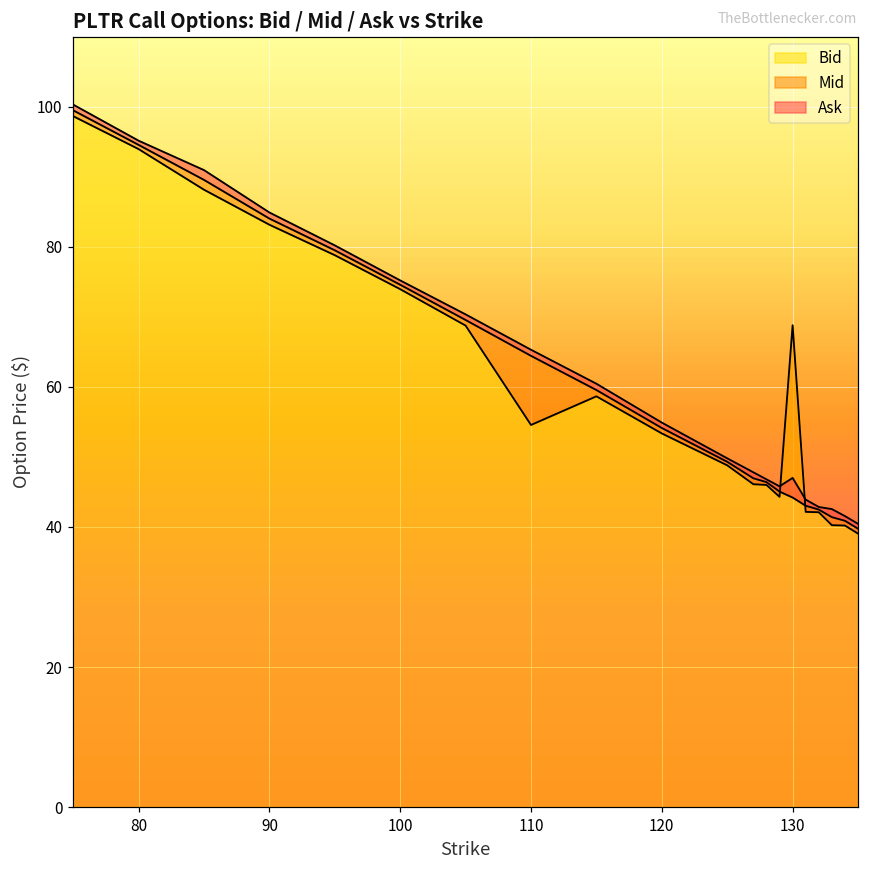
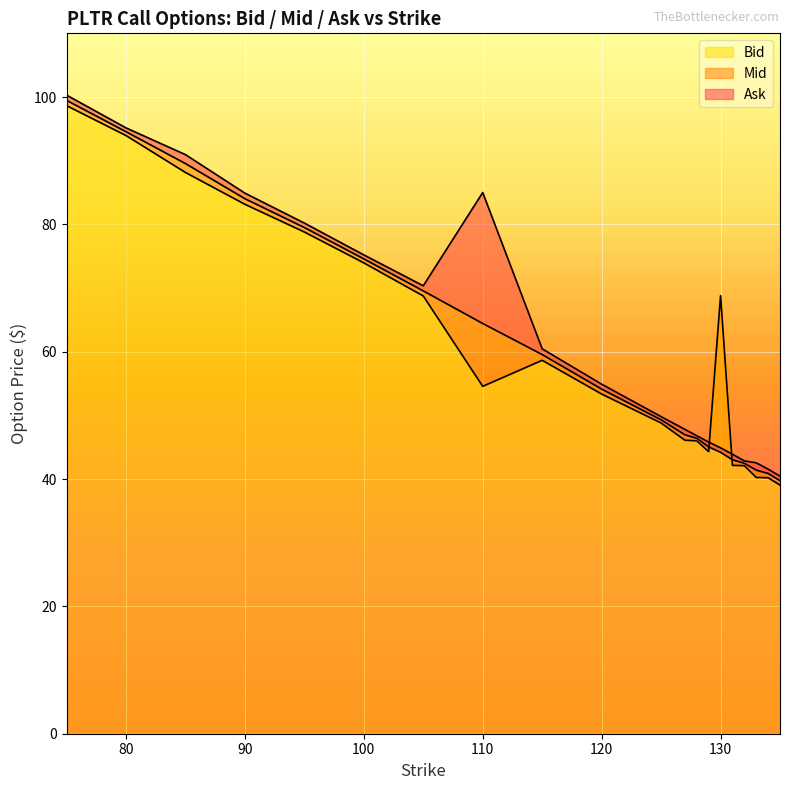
Ask, 110: 65 -> 85
Ask, 130: 47 -> 45
